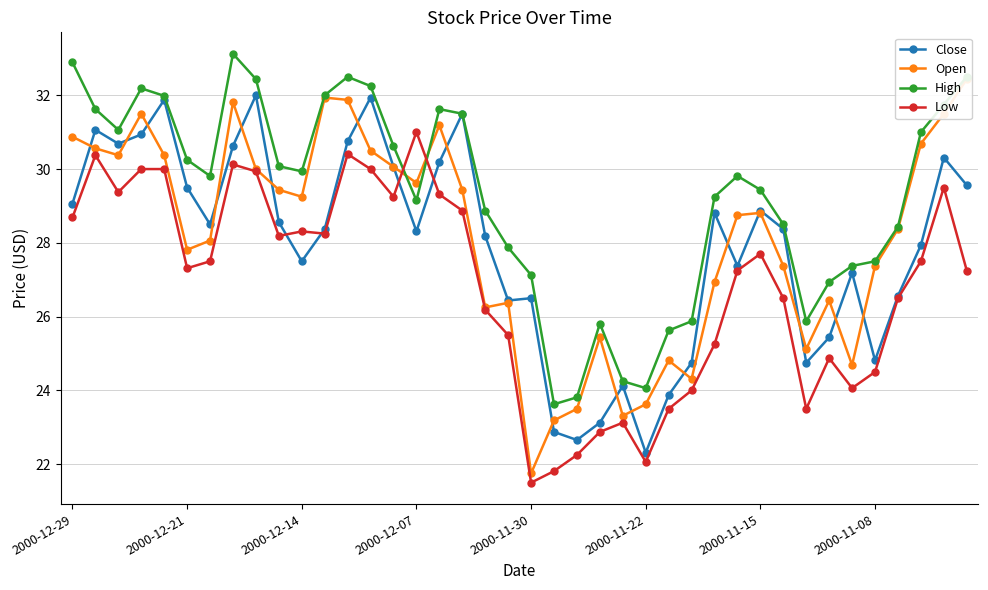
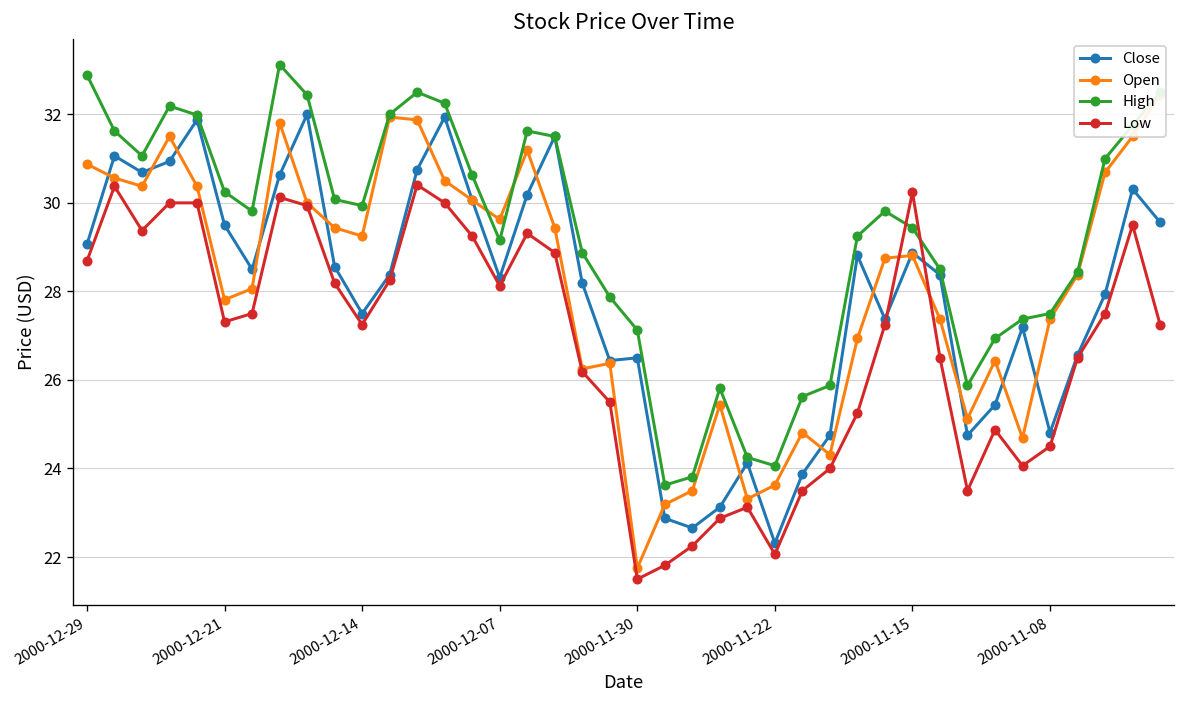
Low, 2000-12-14: 28.3 -> 27.3
Low, 2000-12-07: 31.0 -> 28.1
Low, 2000-11-15: 27.7 -> 30.2
